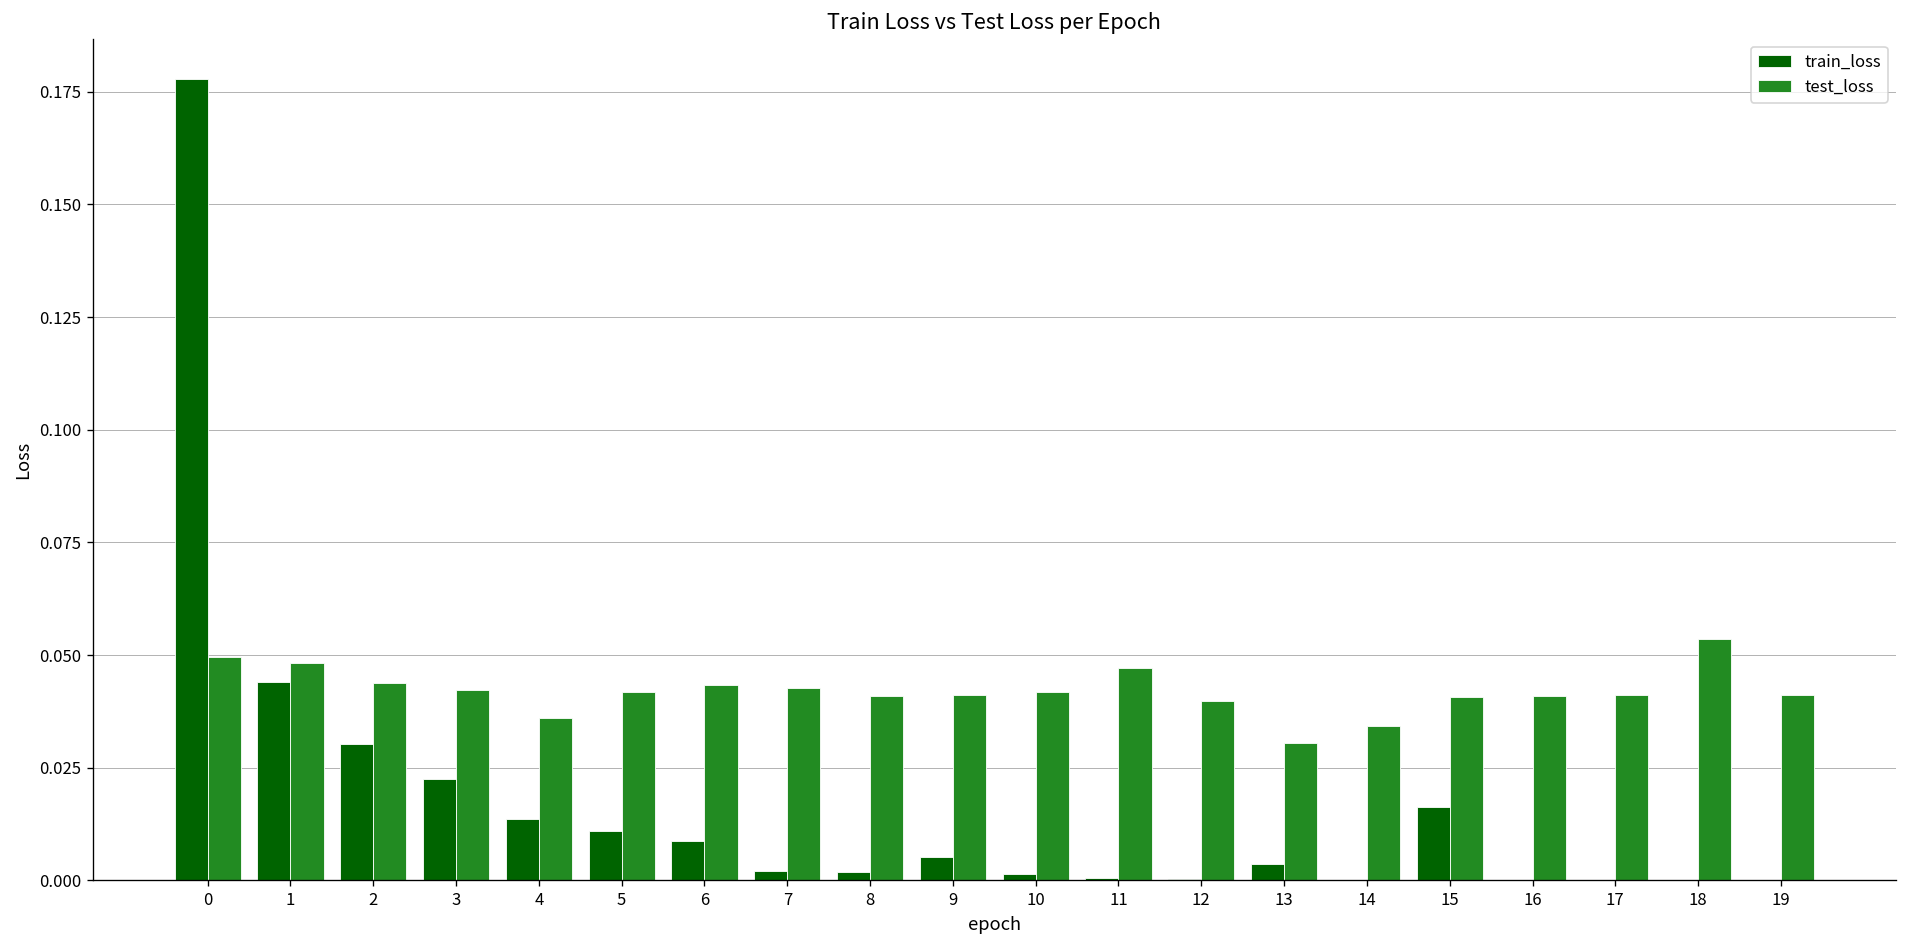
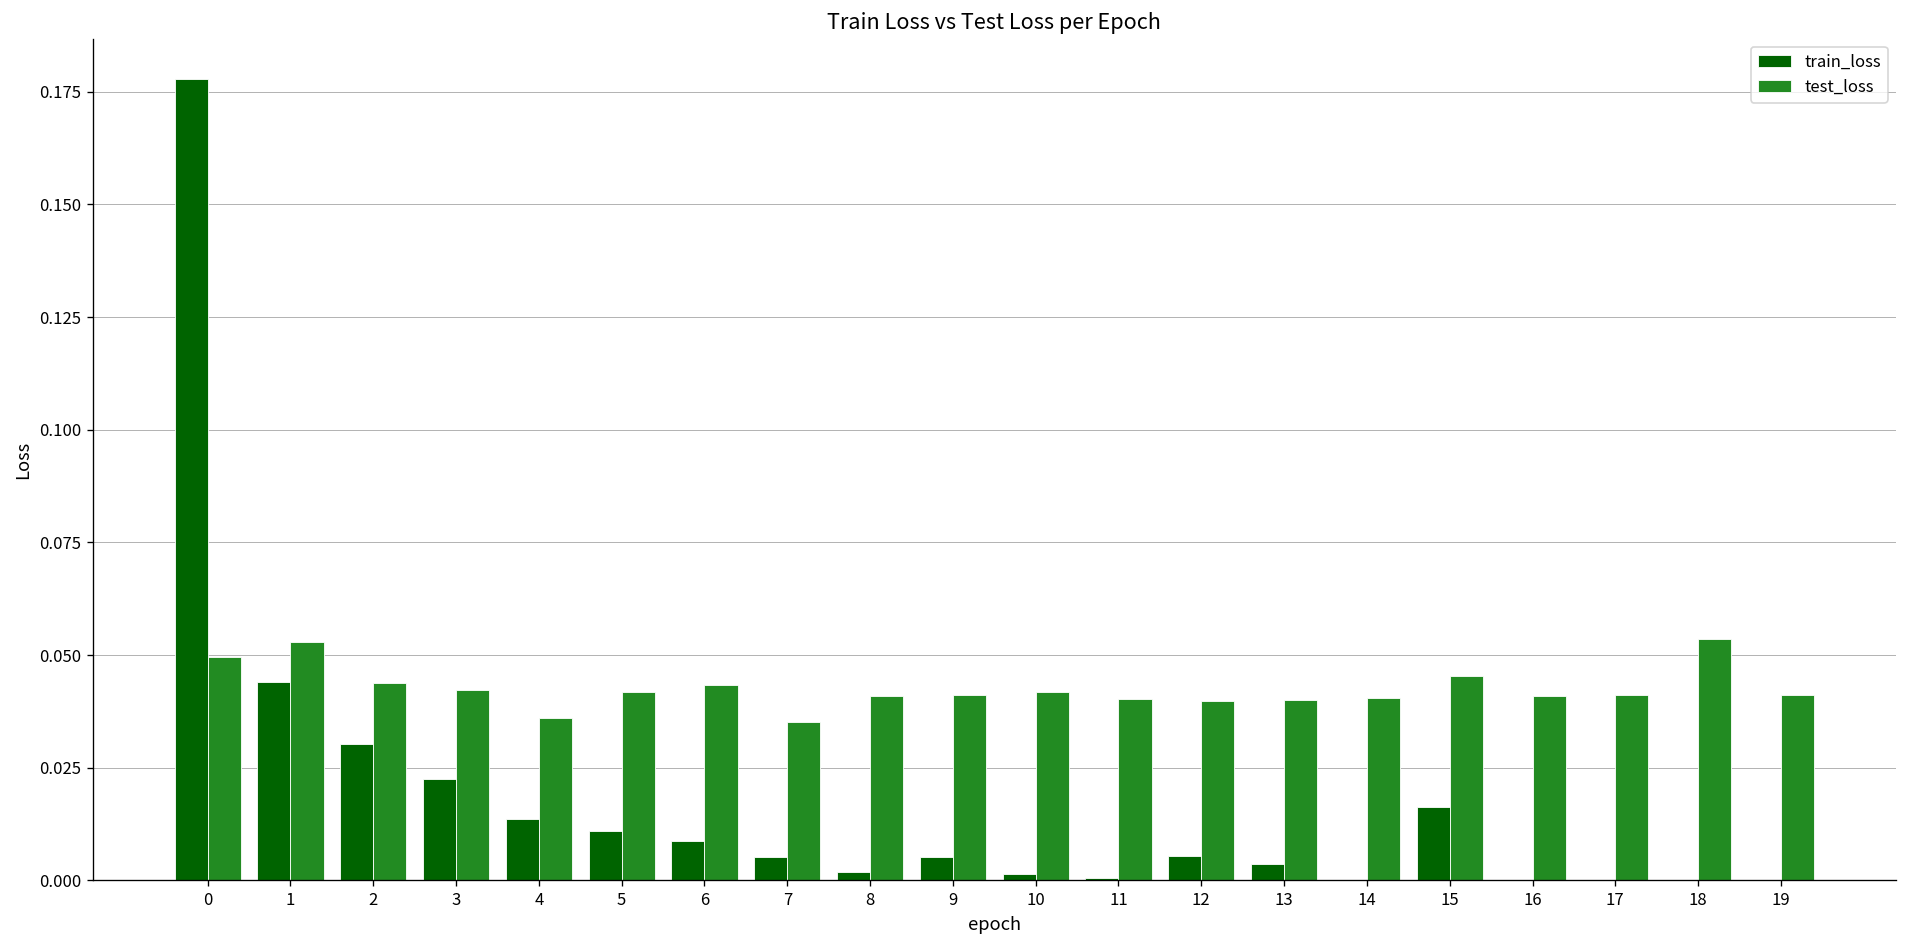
test_loss, 1: 0.048 -> 0.053
train_loss, 7: 0.002 -> 0.005
test_loss, 7: 0.043 -> 0.035
test_loss, 11: 0.047 -> 0.040
train_loss, 12: 0.000 -> 0.005
test_loss, 13: 0.030 -> 0.040
test_loss, 14: 0.034 -> 0.040
test_loss, 15: 0.041 -> 0.045
